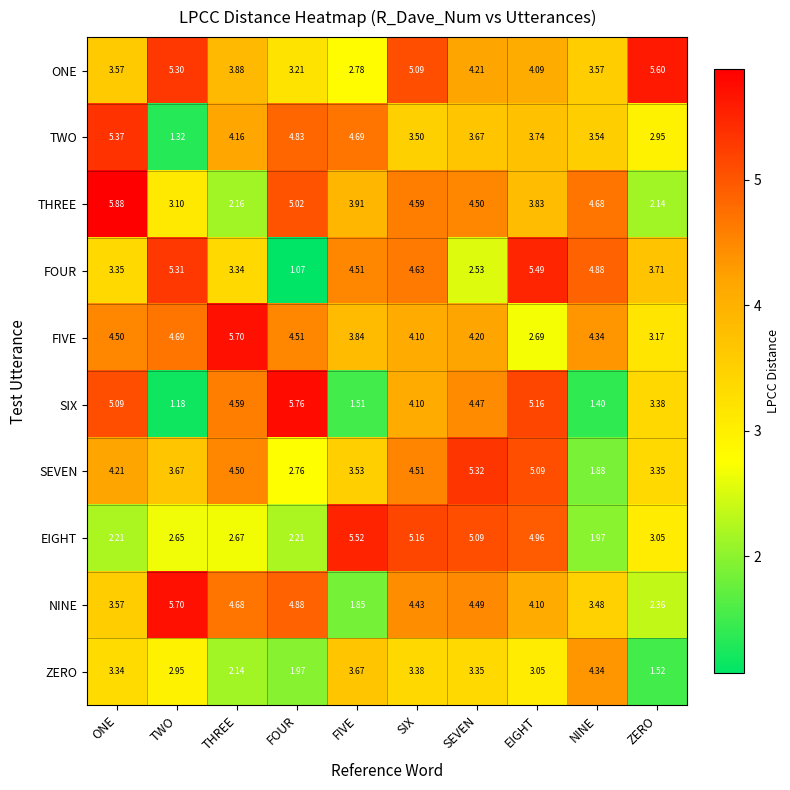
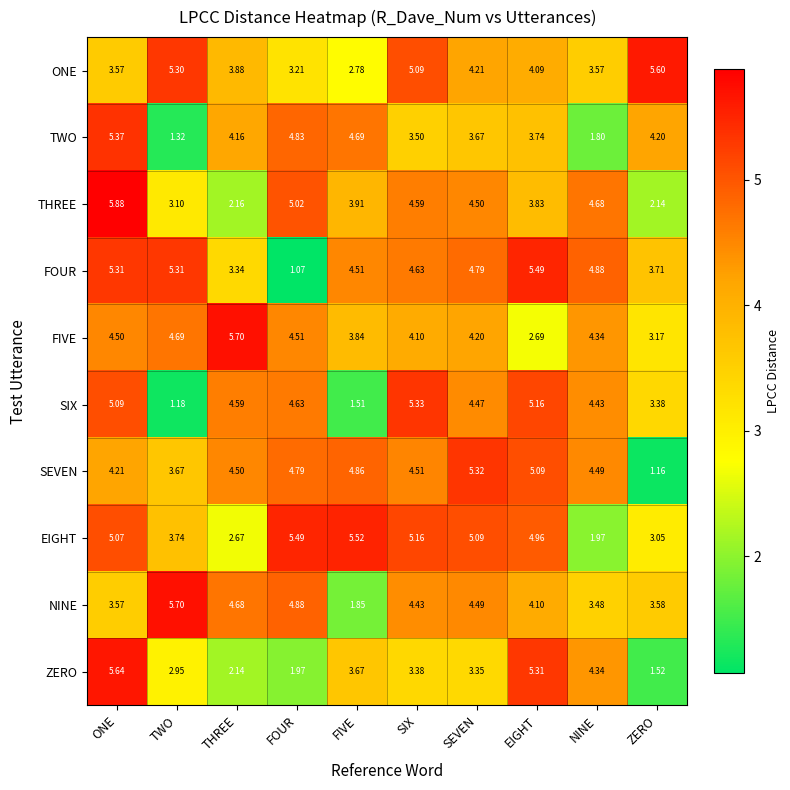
TWO, NINE: 3.54 -> 1.80
TWO, ZERO: 2.95 -> 4.20
FOUR, ONE: 3.35 -> 5.31
FOUR, SEVEN: 2.53 -> 4.79
SIX, FOUR: 5.76 -> 4.63
SIX, SIX: 4.10 -> 5.33
SIX, NINE: 1.40 -> 4.43
SEVEN, FOUR: 2.76 -> 4.79
SEVEN, FIVE: 3.53 -> 4.86
SEVEN, NINE: 1.88 -> 4.49
SEVEN, ZERO: 3.35 -> 1.16
EIGHT, ONE: 2.21 -> 5.07
EIGHT, TWO: 2.65 -> 3.74
EIGHT, FOUR: 2.21 -> 5.49
NINE, ZERO: 2.36 -> 3.58
ZERO, ONE: 3.34 -> 5.64
ZERO, EIGHT: 3.05 -> 5.31
